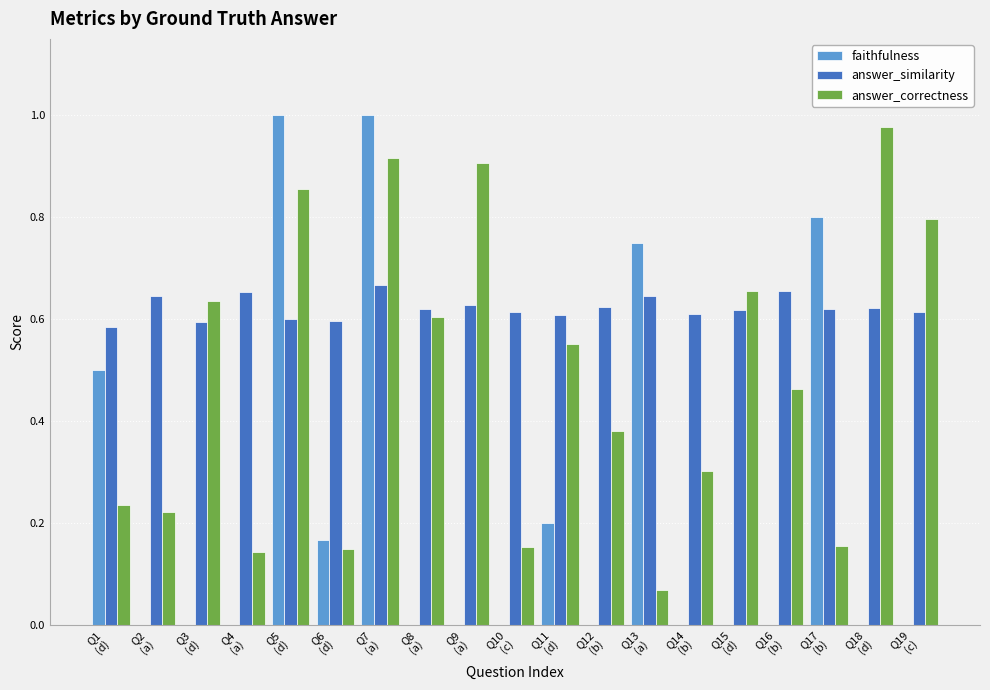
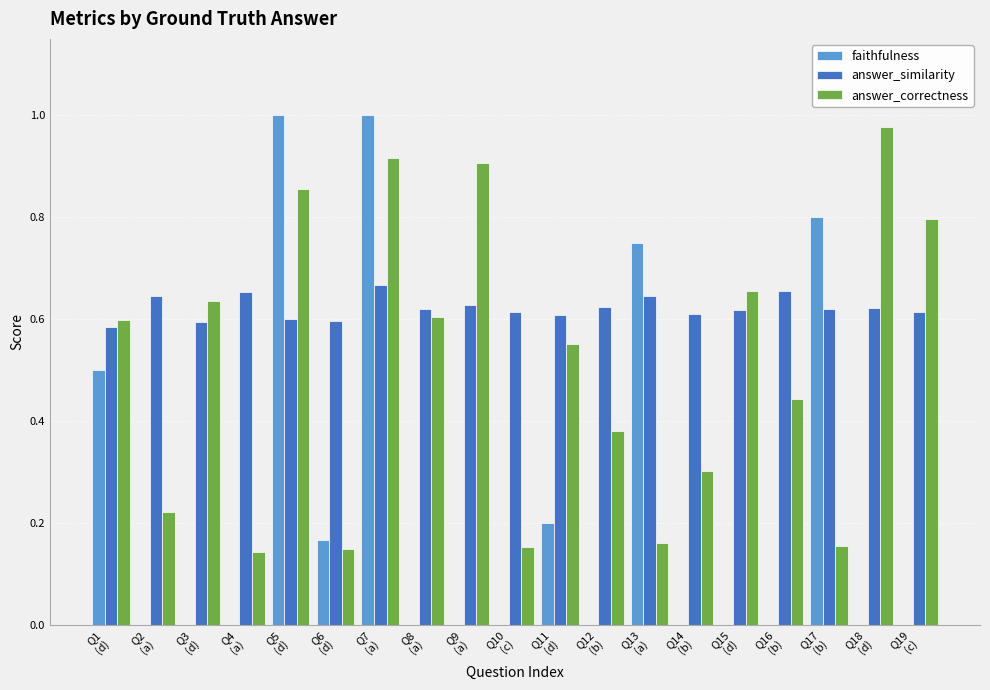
answer_correctness, Q1 (d): 0.23 -> 0.60
answer_correctness, Q13 (a): 0.07 -> 0.16
answer_correctness, Q16 (b): 0.46 -> 0.44
